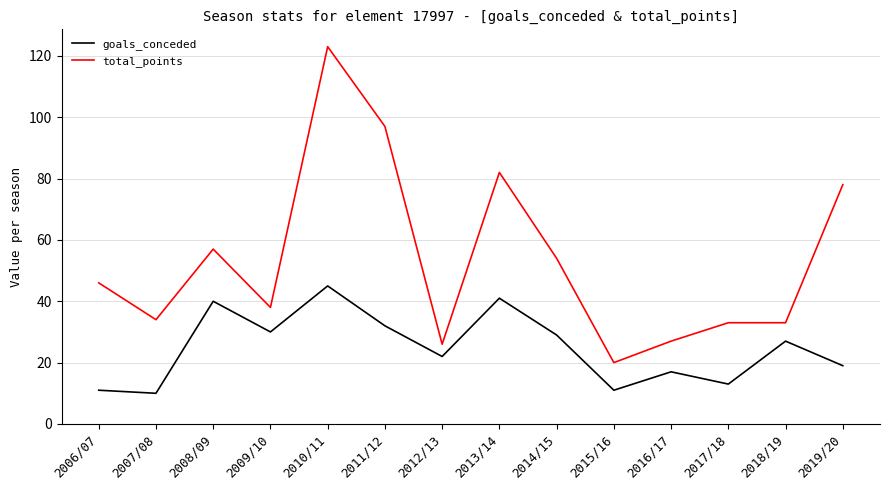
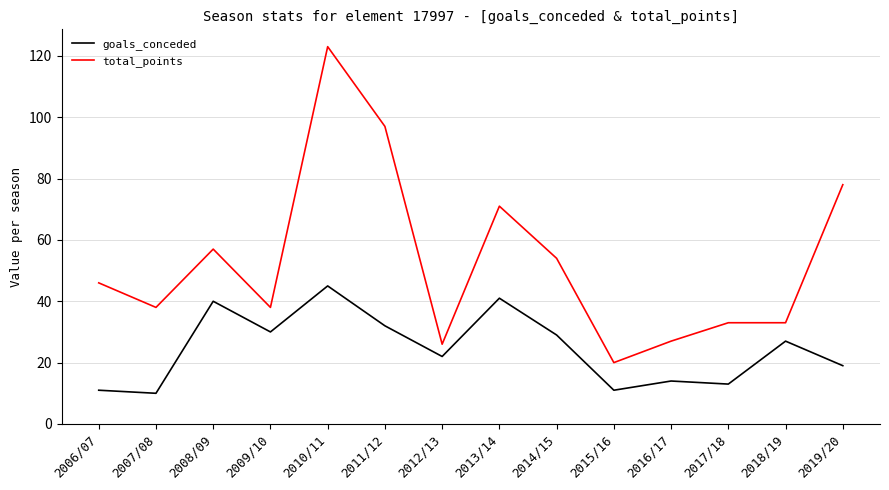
total_points, 2007/08: 34 -> 38
total_points, 2013/14: 82 -> 71
goals_conceded, 2016/17: 17 -> 14
